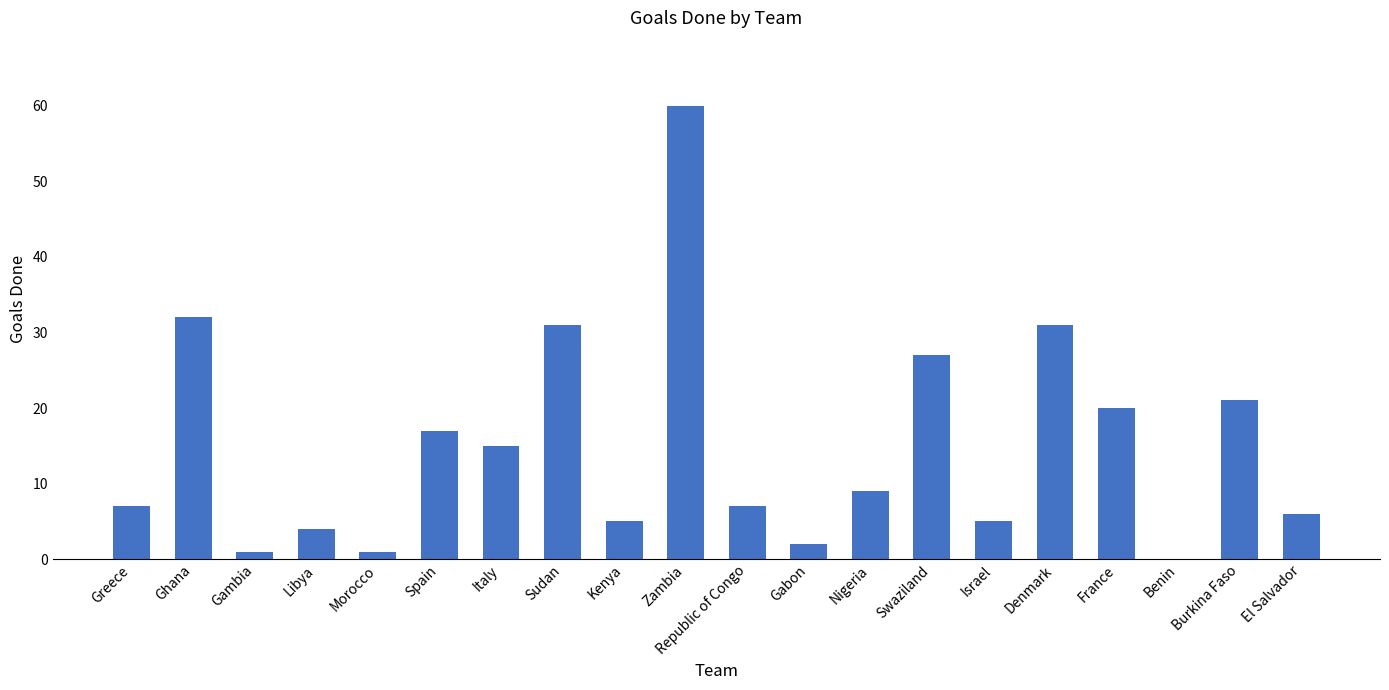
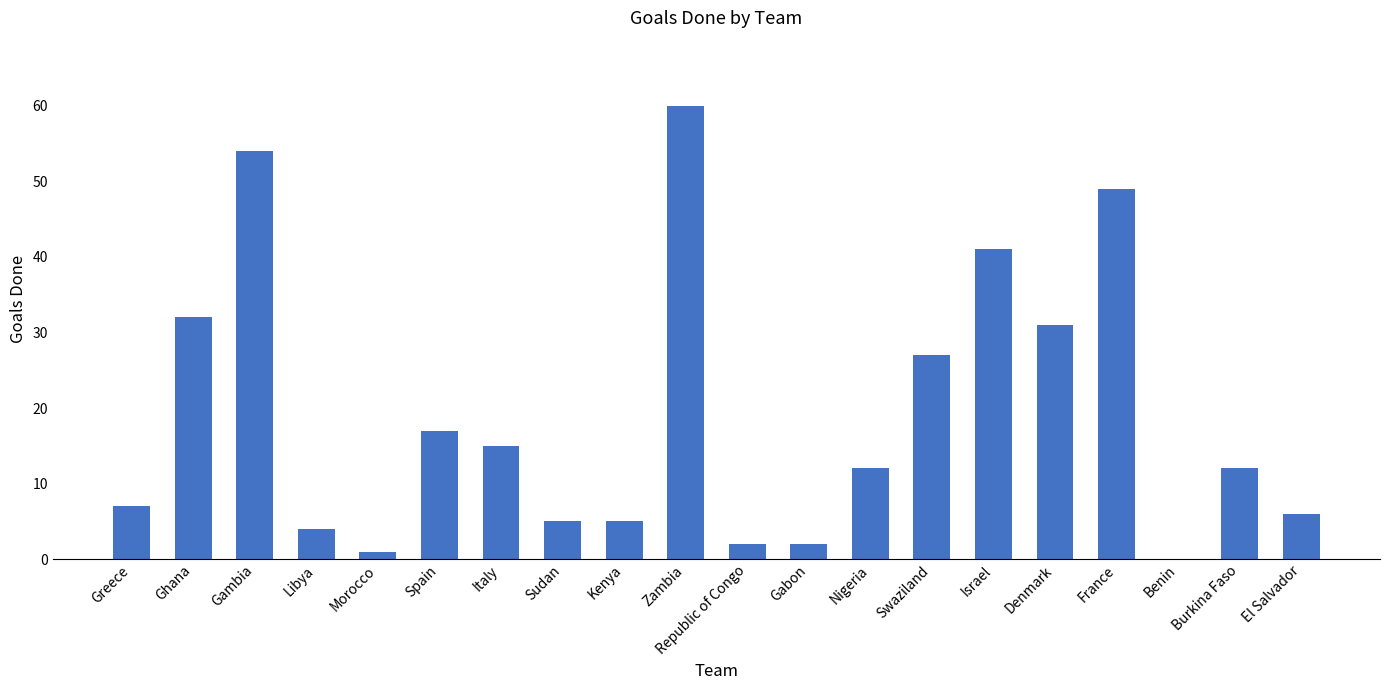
Gambia: 1 -> 54
Sudan: 31 -> 5
Republic of Congo: 7 -> 2
Nigeria: 9 -> 12
Israel: 5 -> 41
France: 20 -> 49
Burkina Faso: 21 -> 12
